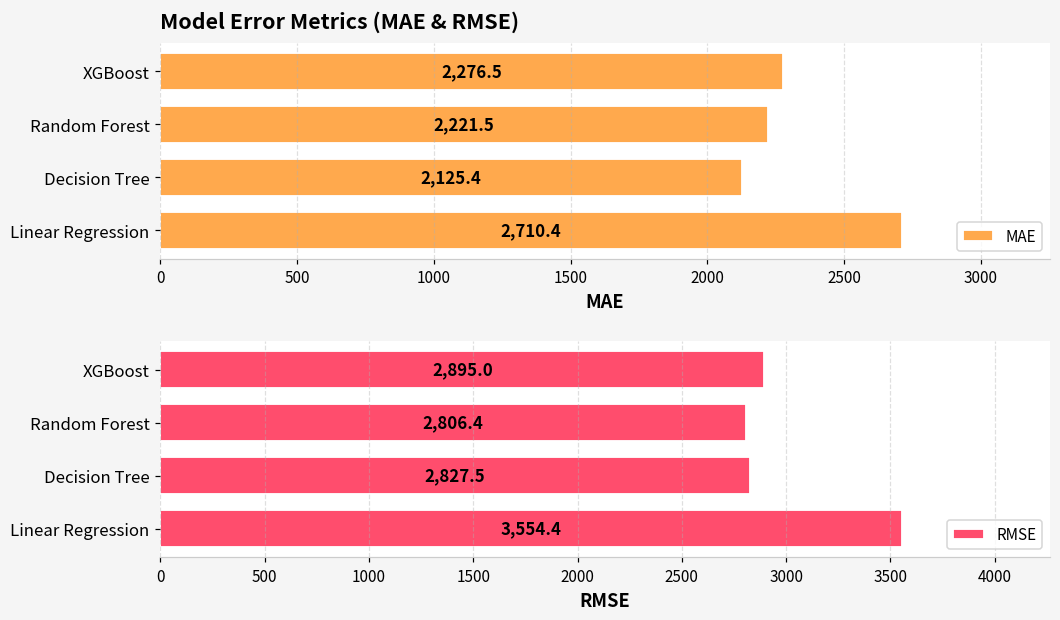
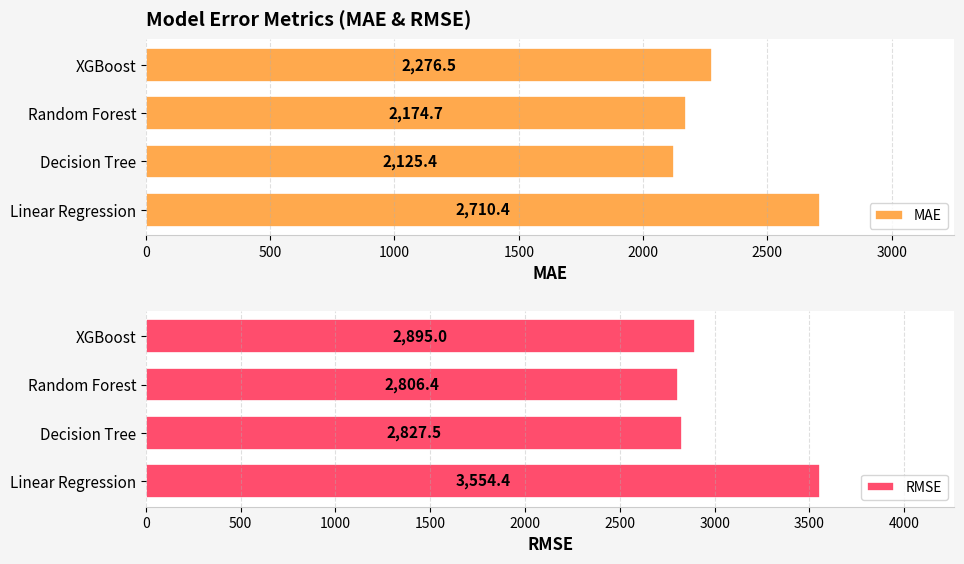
Model Error Metrics (MAE & RMSE), Random Forest: 2,221.5 -> 2,174.7
